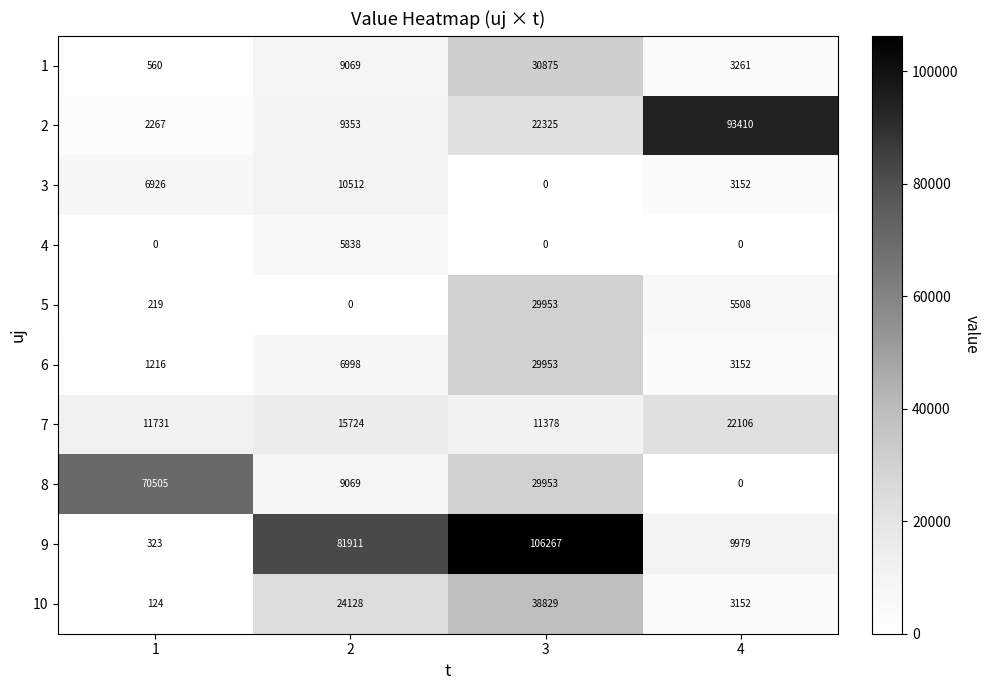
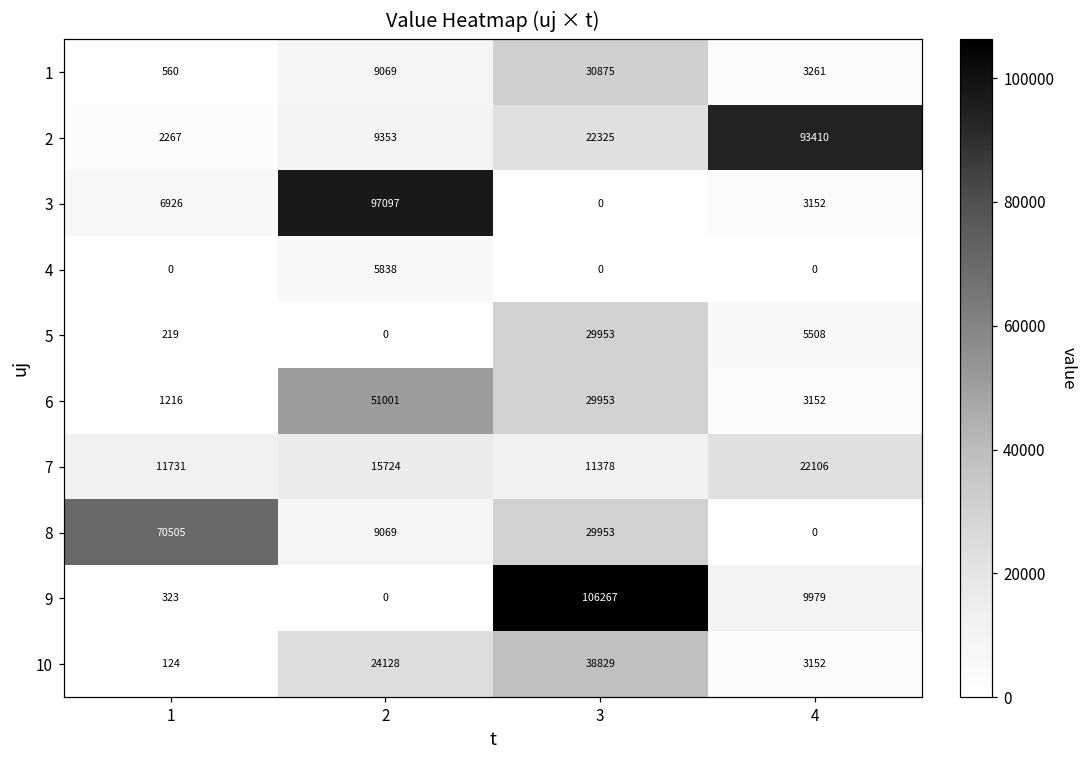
3, 2: 10512 -> 97097
6, 2: 6998 -> 51001
9, 2: 81911 -> 0
